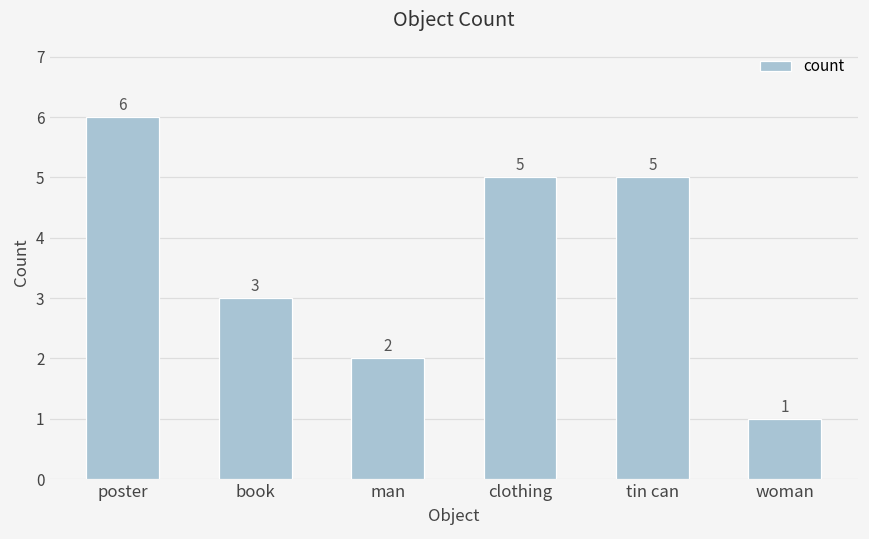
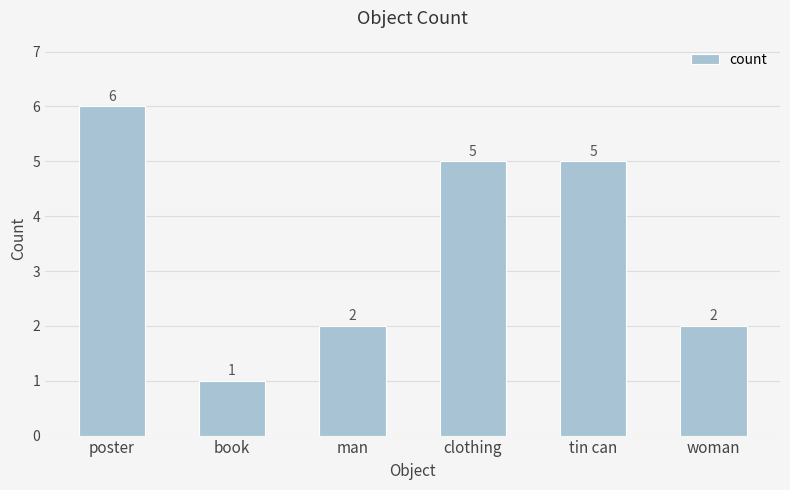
book: 3 -> 1
woman: 1 -> 2
